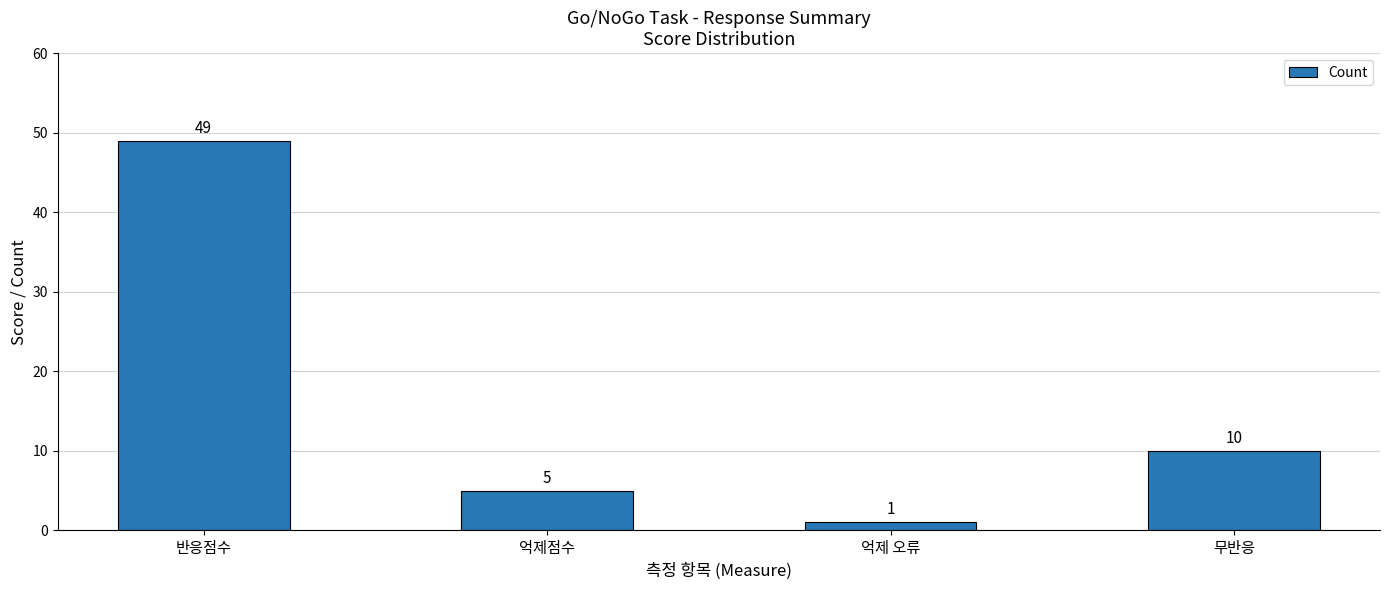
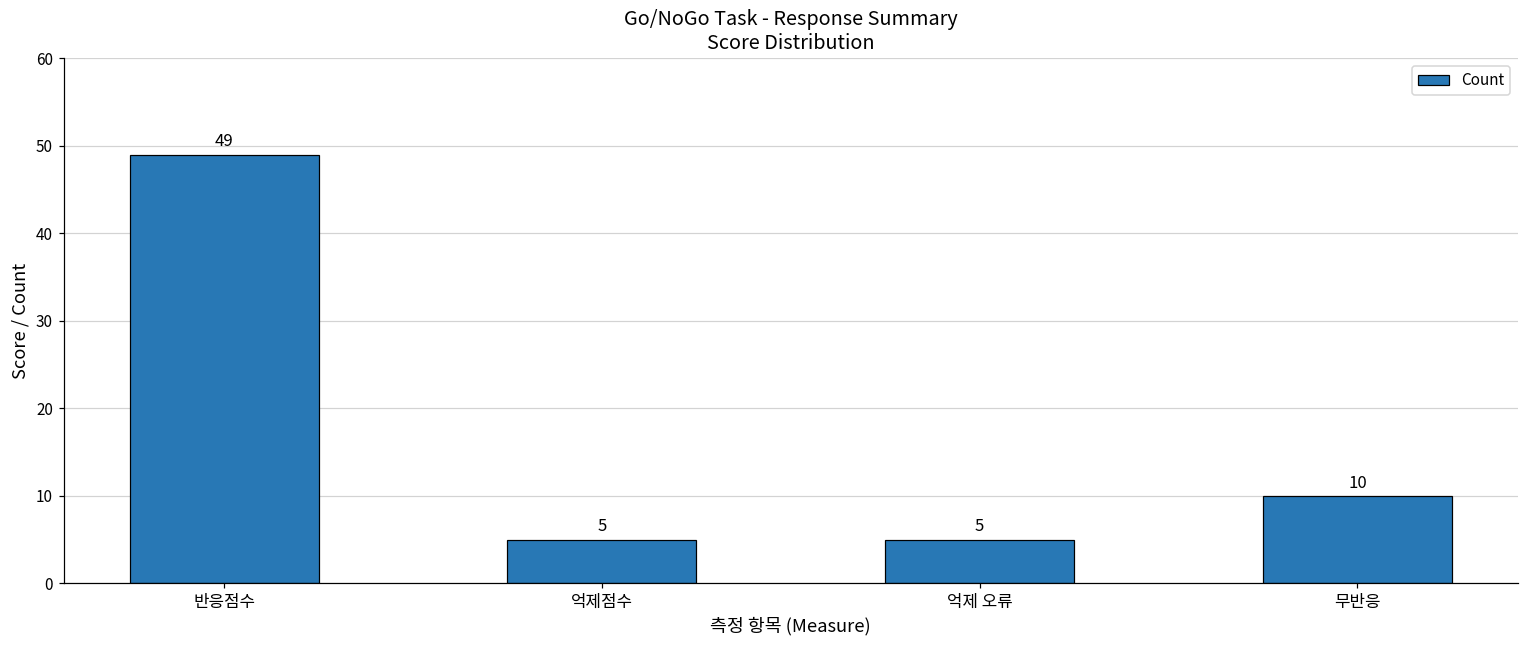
억제 오류: 1 -> 5
